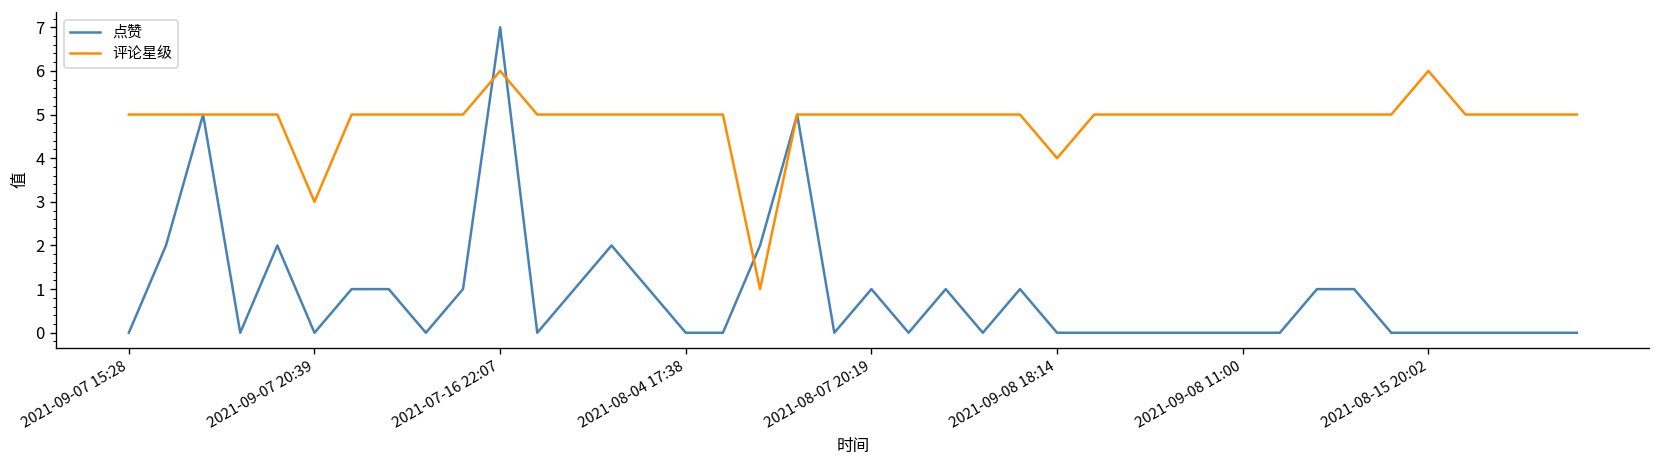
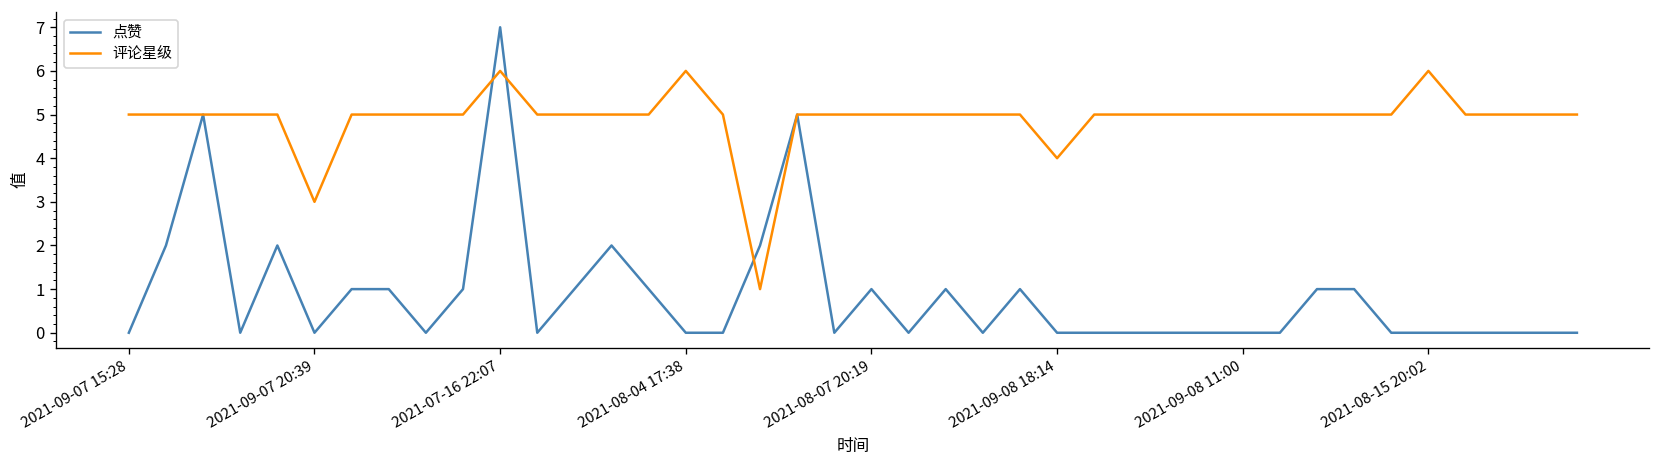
评论星级, 2021-08-04 17:38: 5 -> 6
